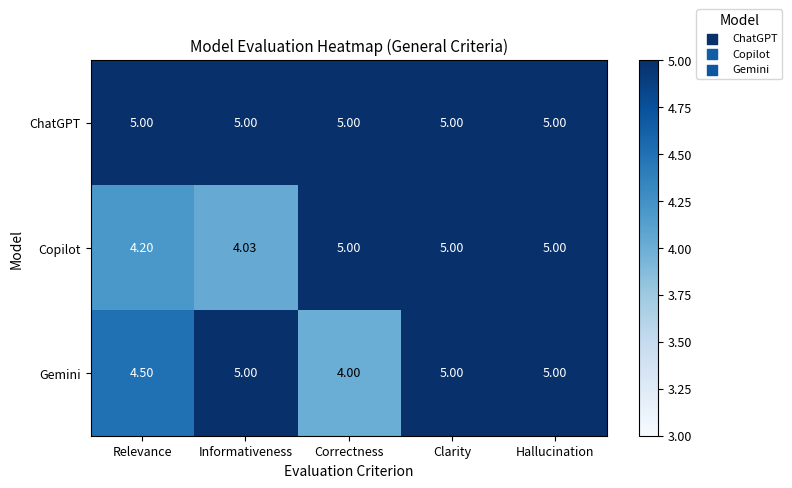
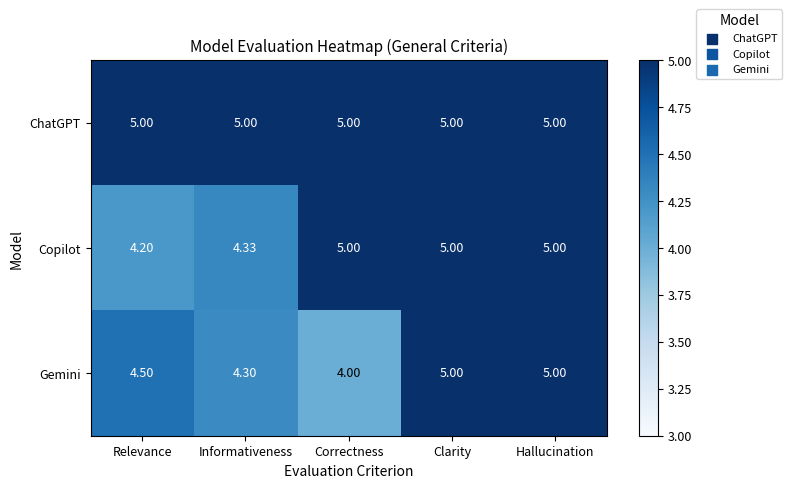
Copilot, Informativeness: 4.03 -> 4.33
Gemini, Informativeness: 5.00 -> 4.30
